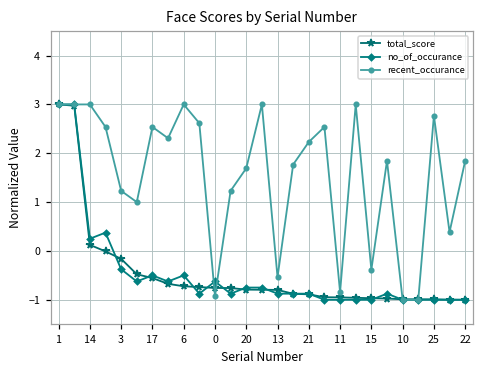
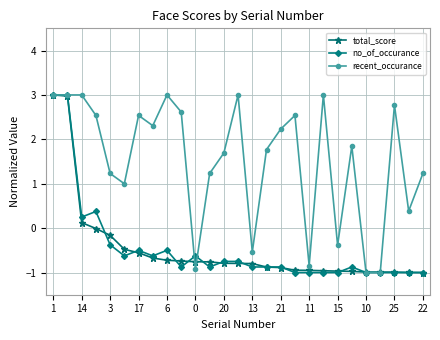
recent_occurance, 22: 1.8 -> 1.2
